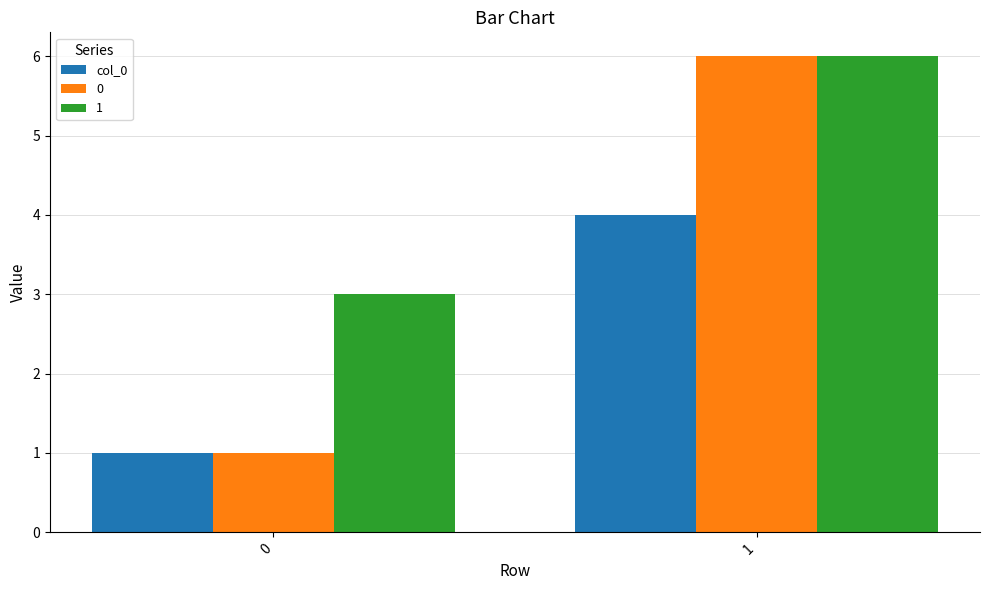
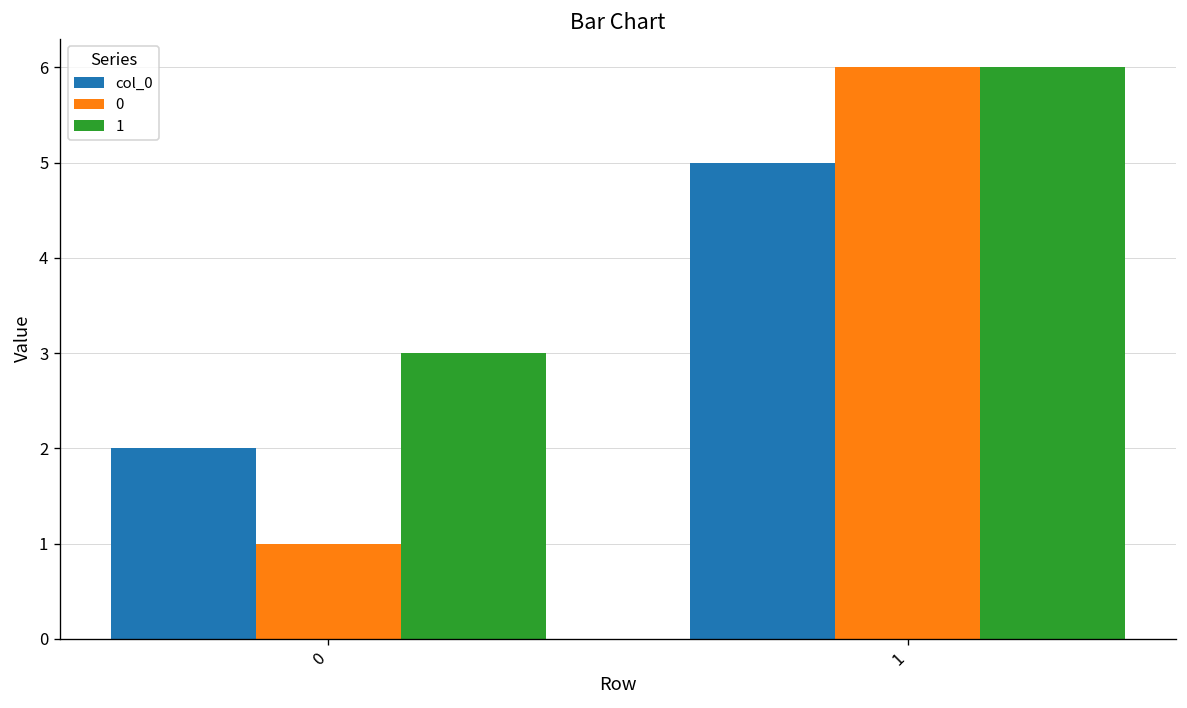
col_0, 0: 1 -> 2
col_0, 1: 4 -> 5
